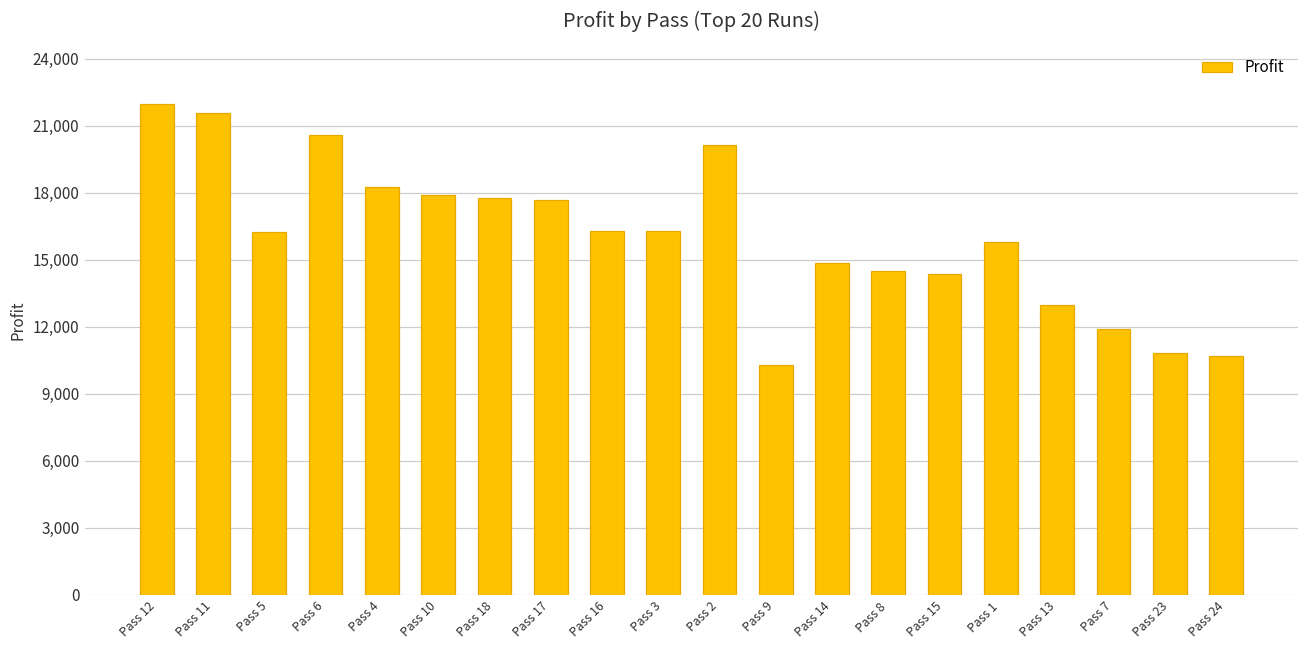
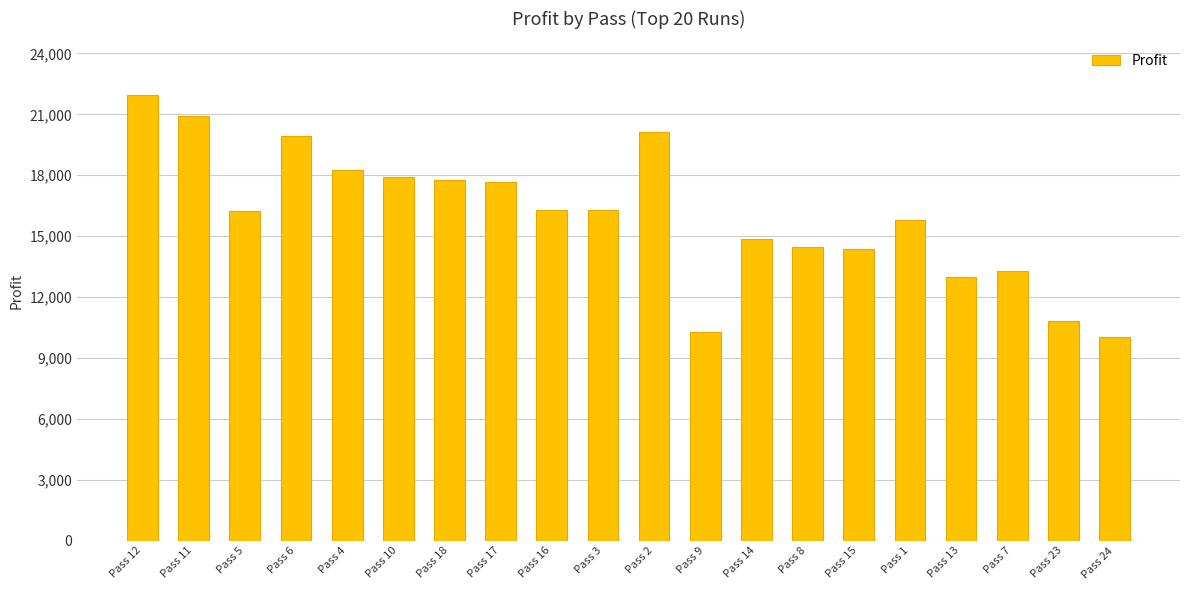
Pass 11: 21,500 -> 20,900
Pass 6: 20,600 -> 19,900
Pass 7: 11,900 -> 13,300
Pass 24: 10,700 -> 10,000
